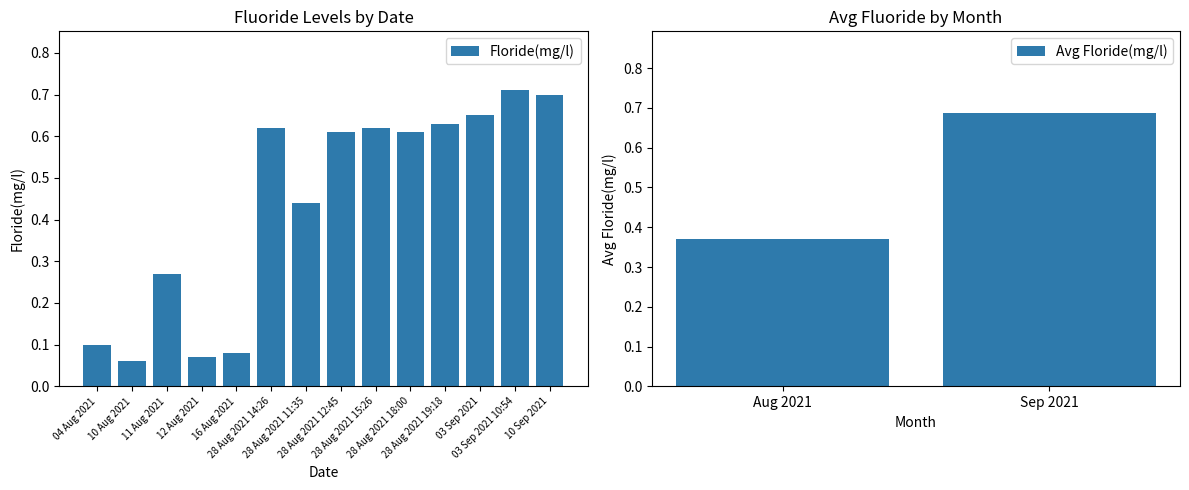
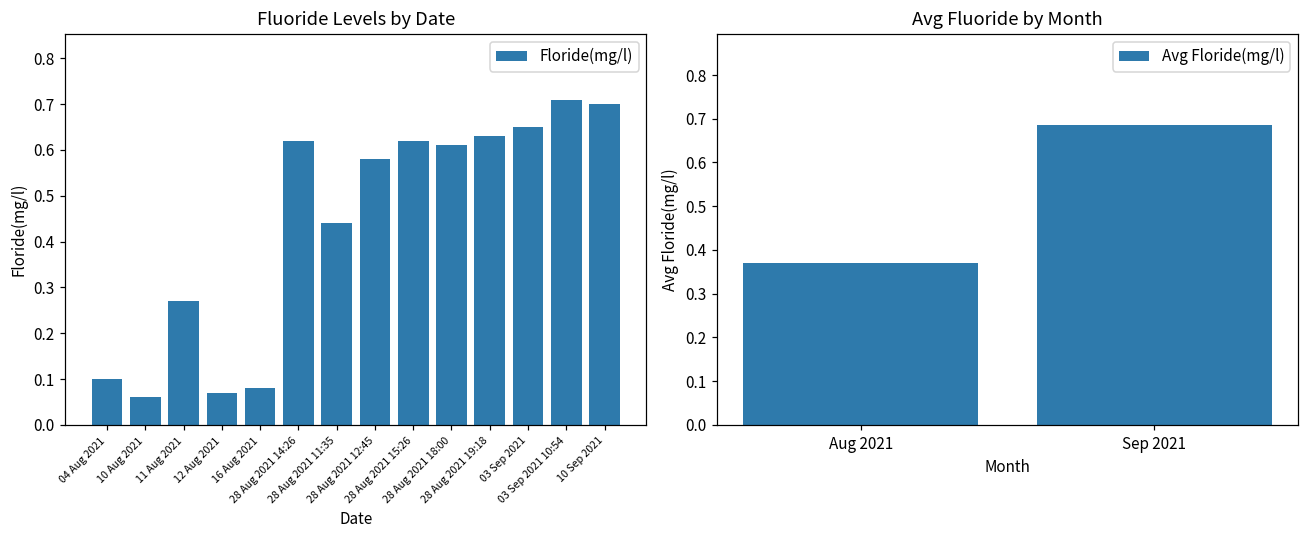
Fluoride Levels by Date, 28 Aug 2021 12:45: 0.61 -> 0.58
